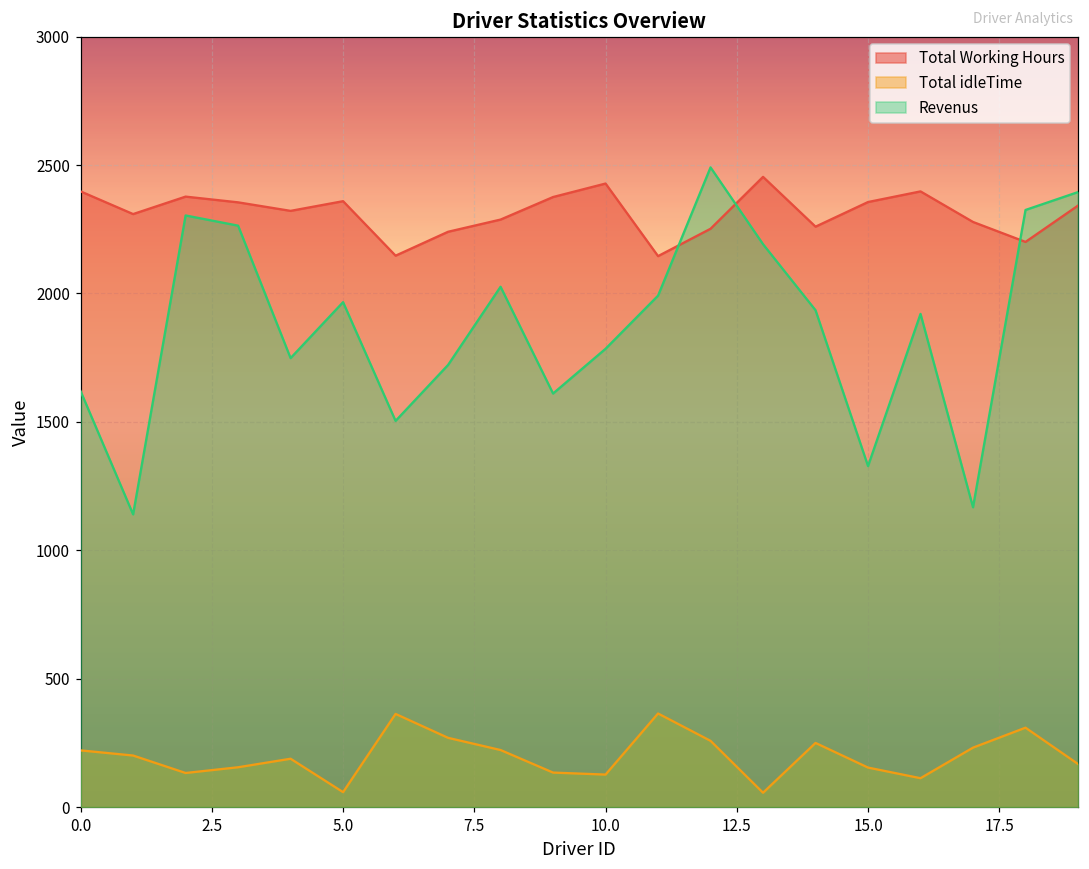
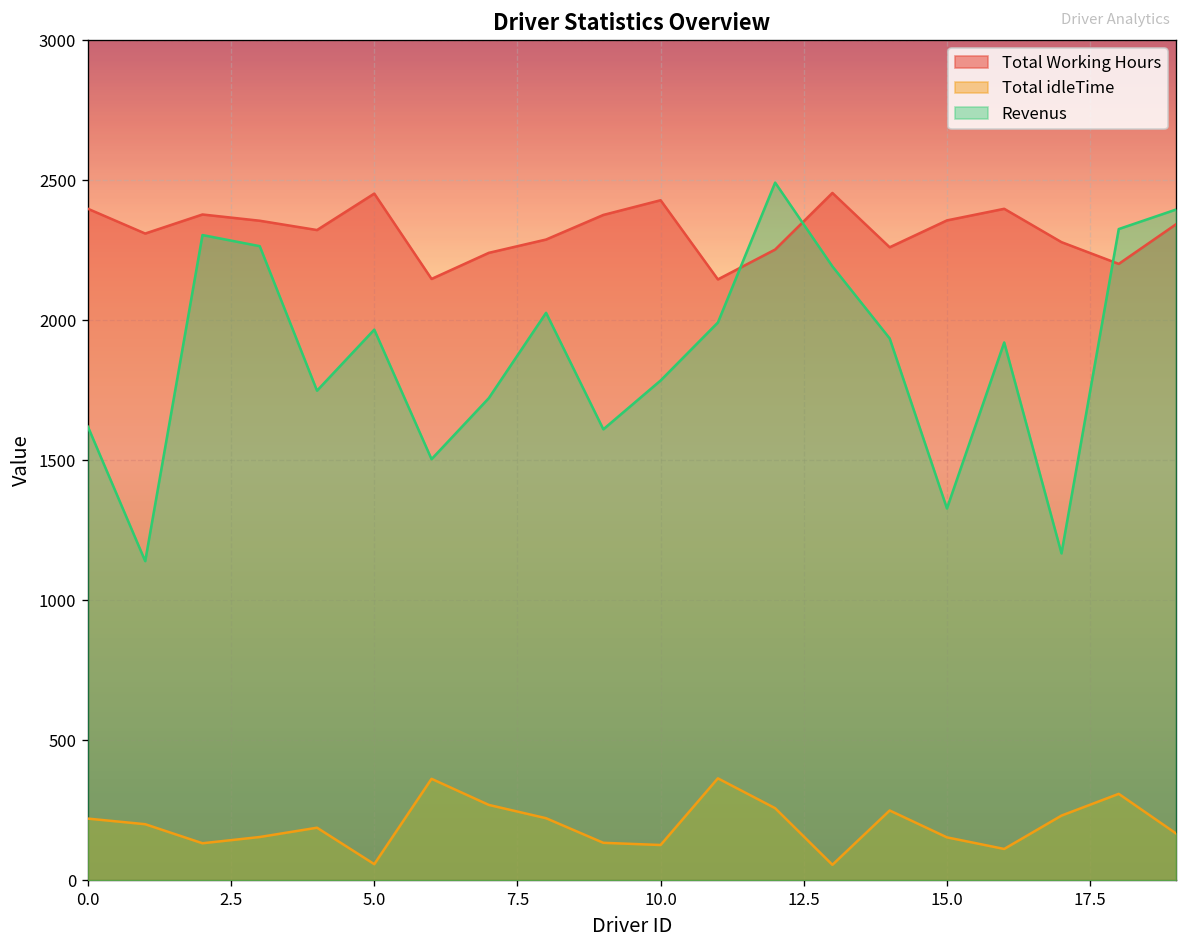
Total Working Hours, 5.0: 2360 -> 2450
